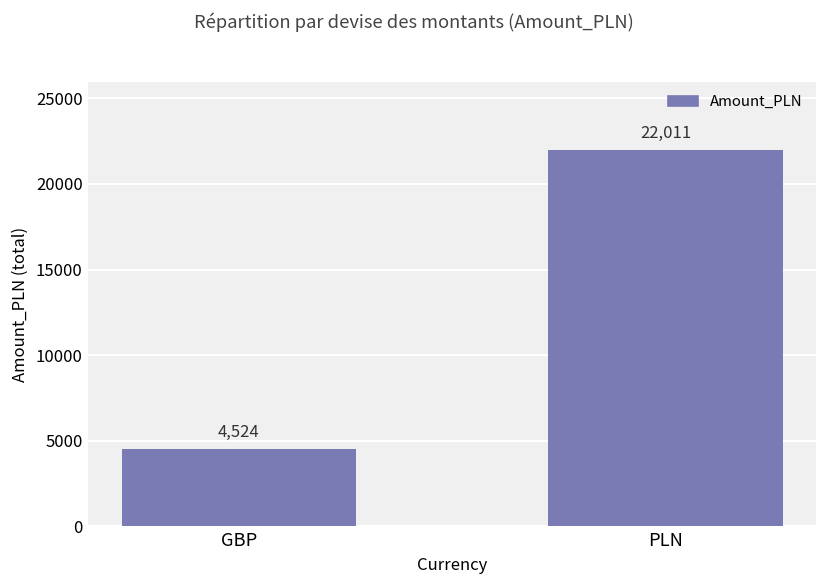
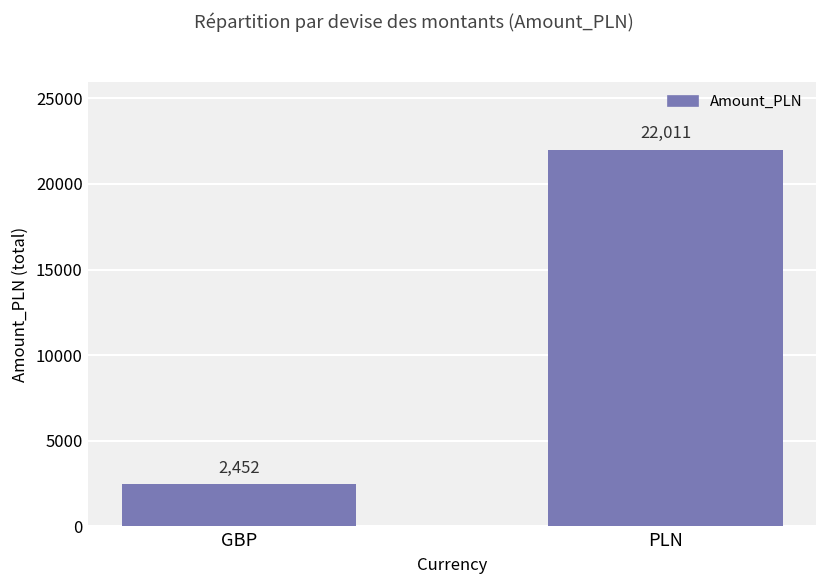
GBP: 4,524 -> 2,452
